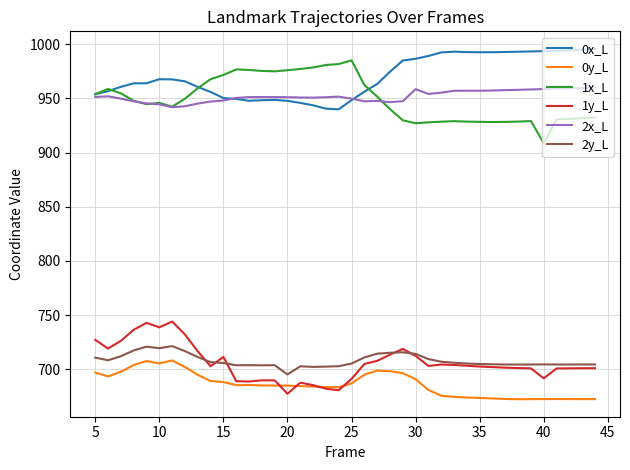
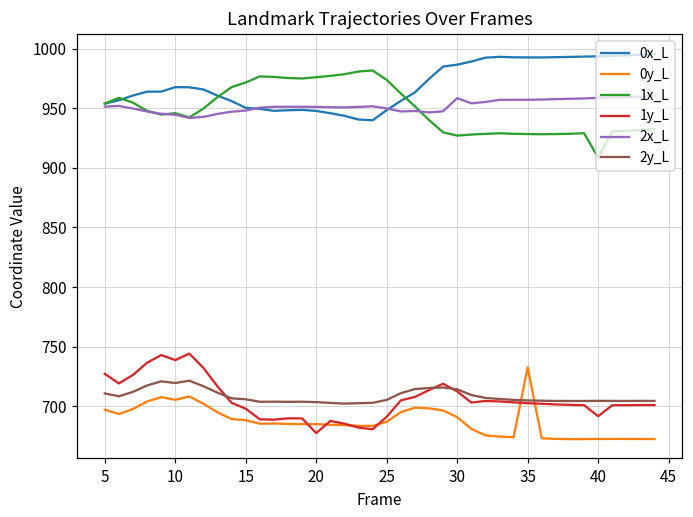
1y_L, 15: 711 -> 698
2y_L, 20: 695 -> 703
1x_L, 25: 985 -> 974
0y_L, 35: 674 -> 733
